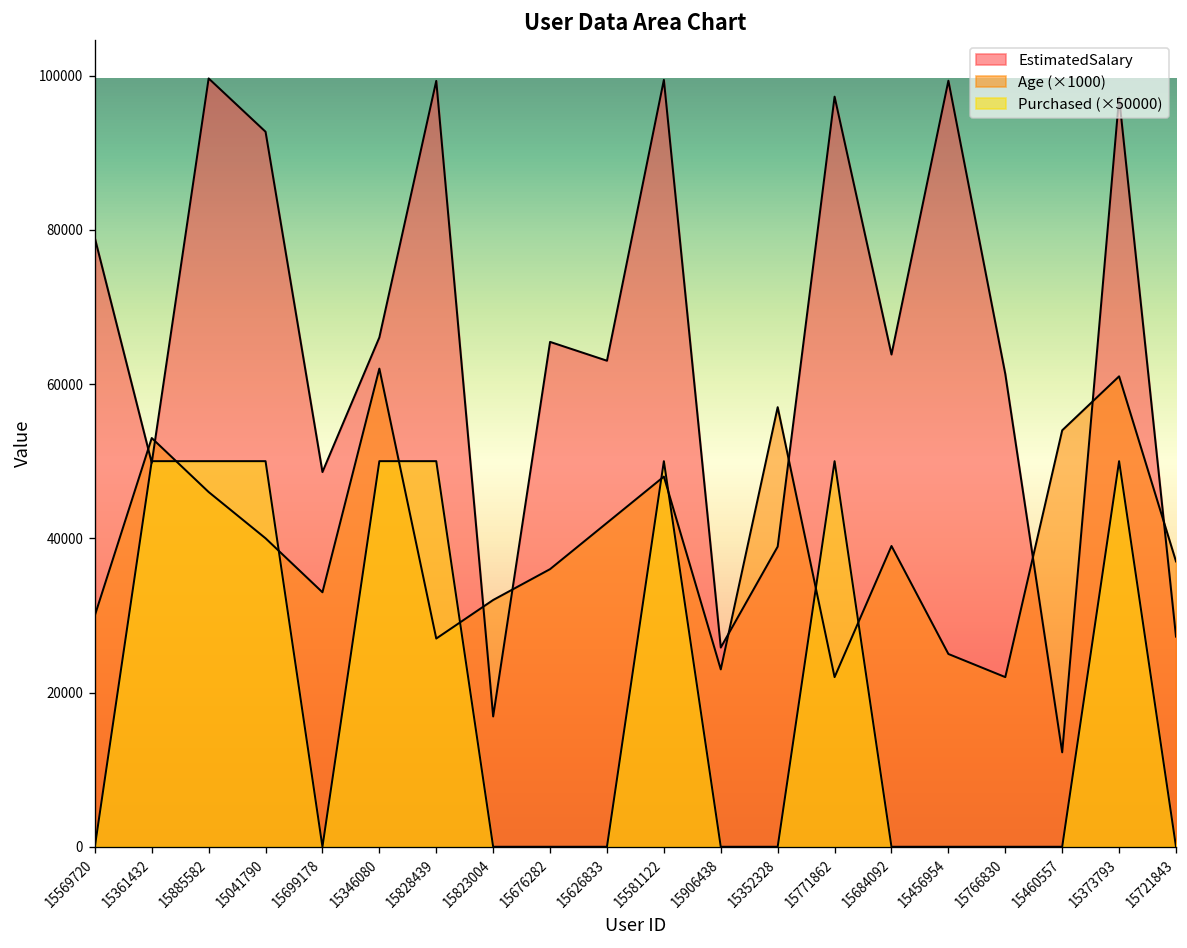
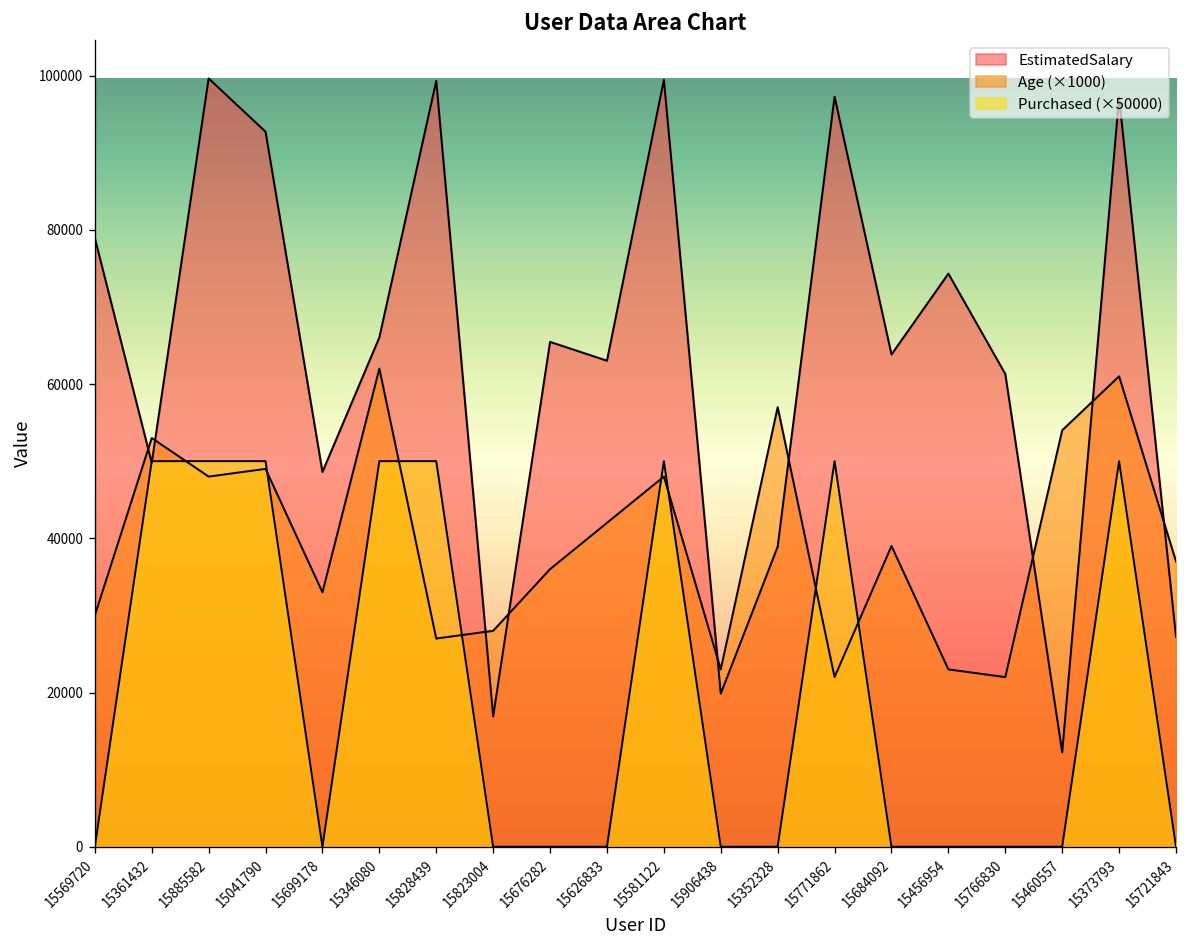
Age (×1000), 15885582: 46000 -> 48000
Age (×1000), 15041790: 40000 -> 49000
Age (×1000), 15823004: 32000 -> 28000
EstimatedSalary, 15906438: 26000 -> 20000
EstimatedSalary, 15456954: 99000 -> 74000
Age (×1000), 15456954: 25000 -> 23000
